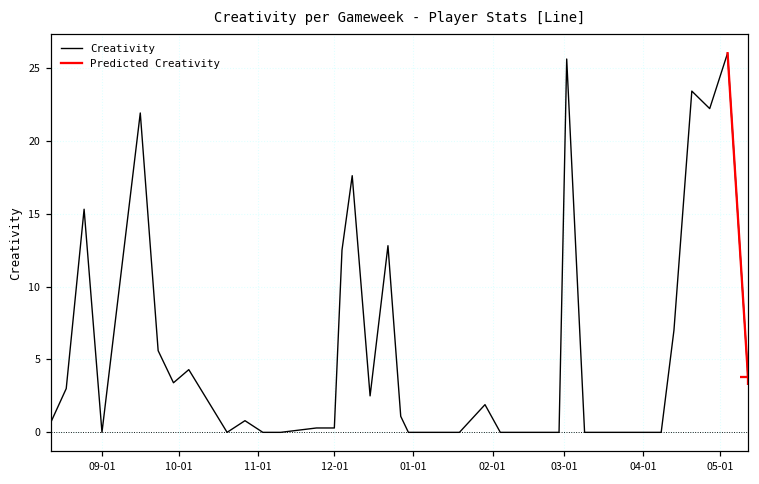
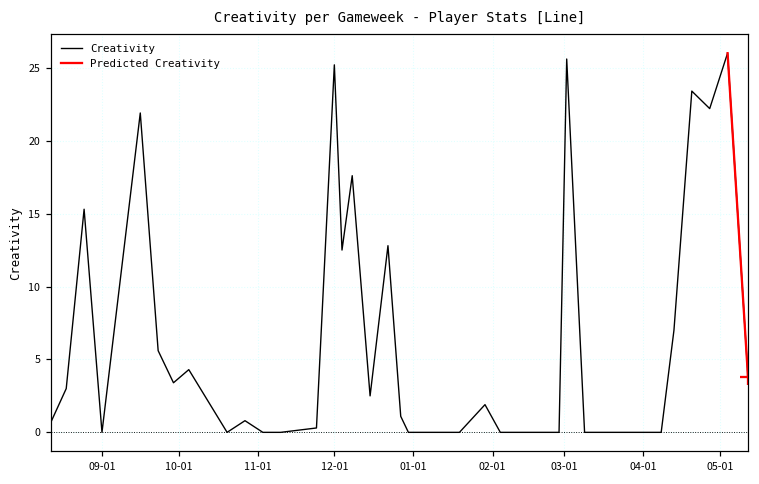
Creativity, 12-01: 0.3 -> 25.2
